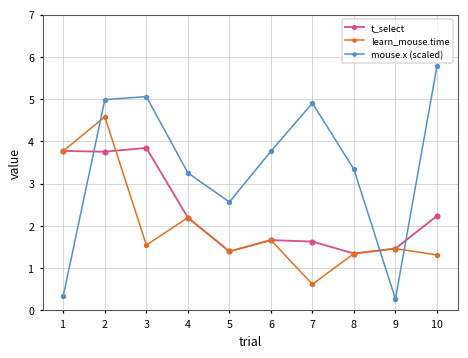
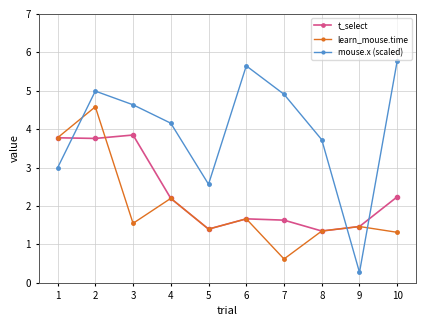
mouse.x (scaled), 1: 0.4 -> 3.0
mouse.x (scaled), 3: 5.1 -> 4.6
mouse.x (scaled), 4: 3.3 -> 4.2
mouse.x (scaled), 6: 3.8 -> 5.6
mouse.x (scaled), 8: 3.3 -> 3.7
